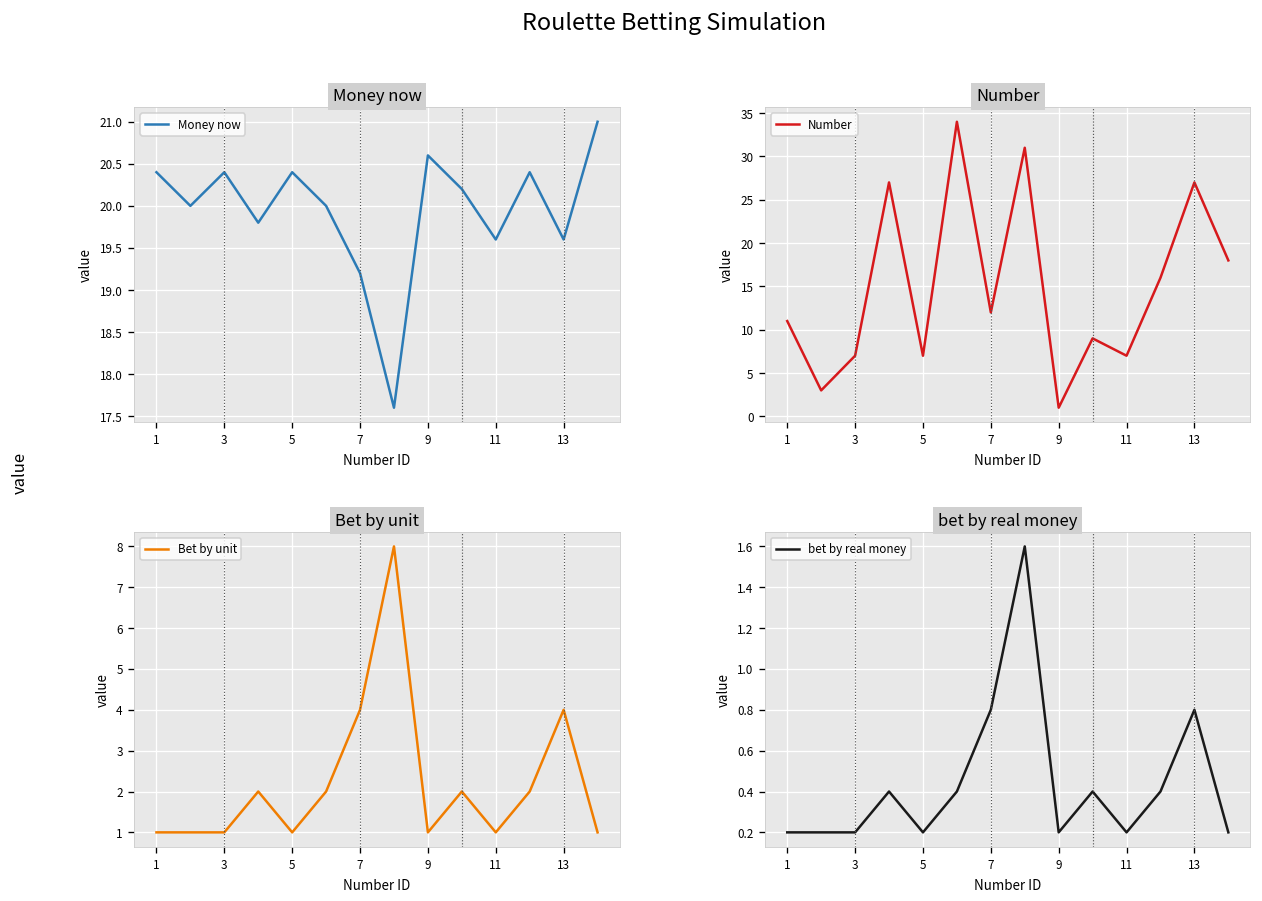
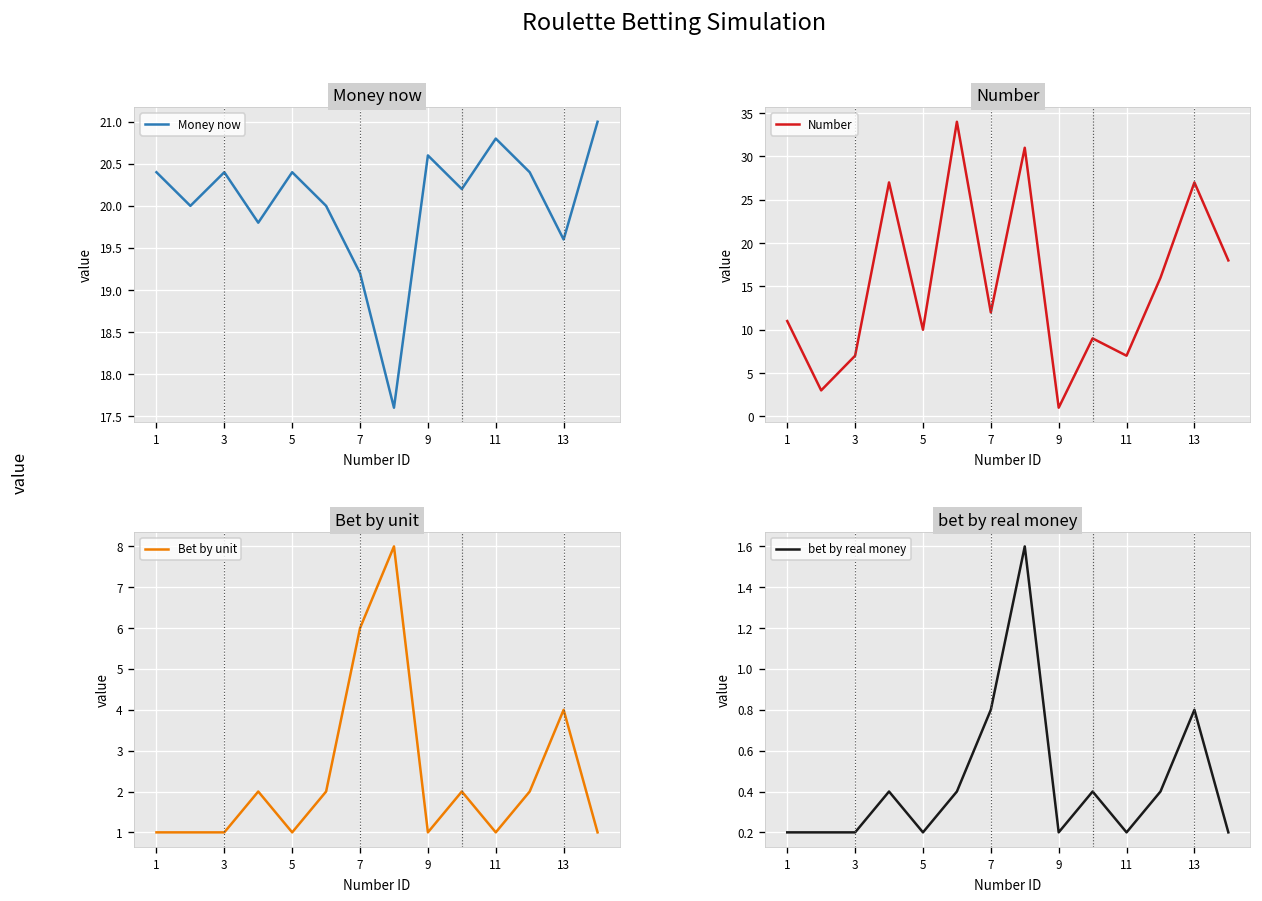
Money now, 11: 19.6 -> 20.8
Number, 5: 7 -> 10
Bet by unit, 7: 4 -> 6
